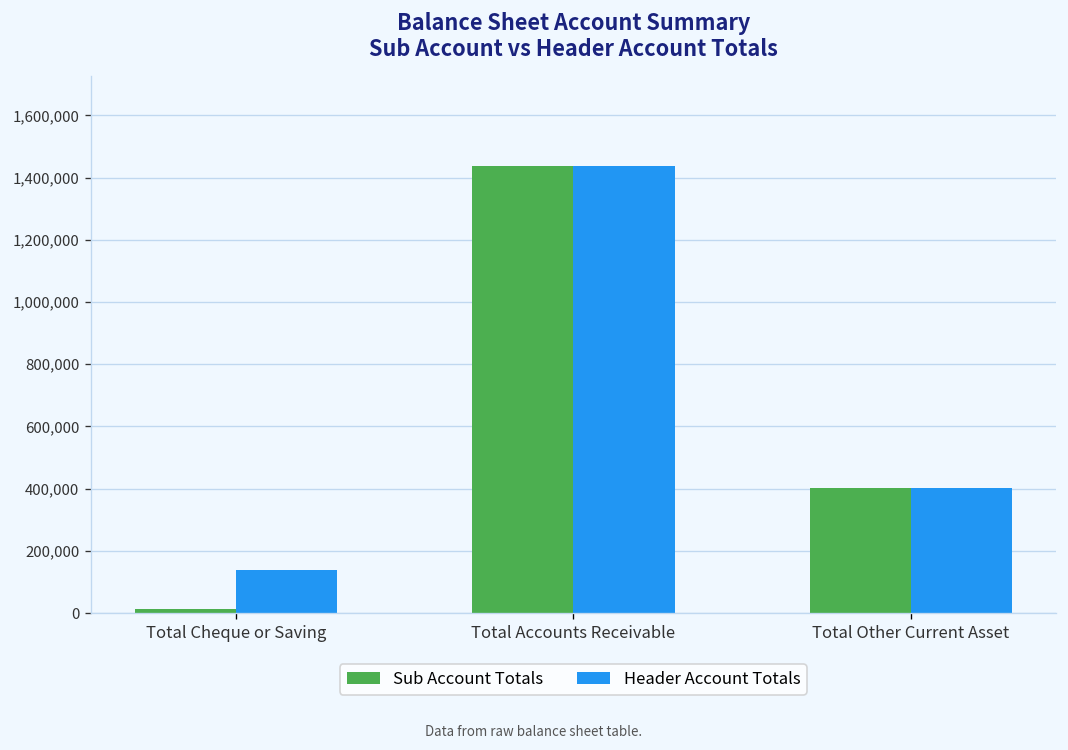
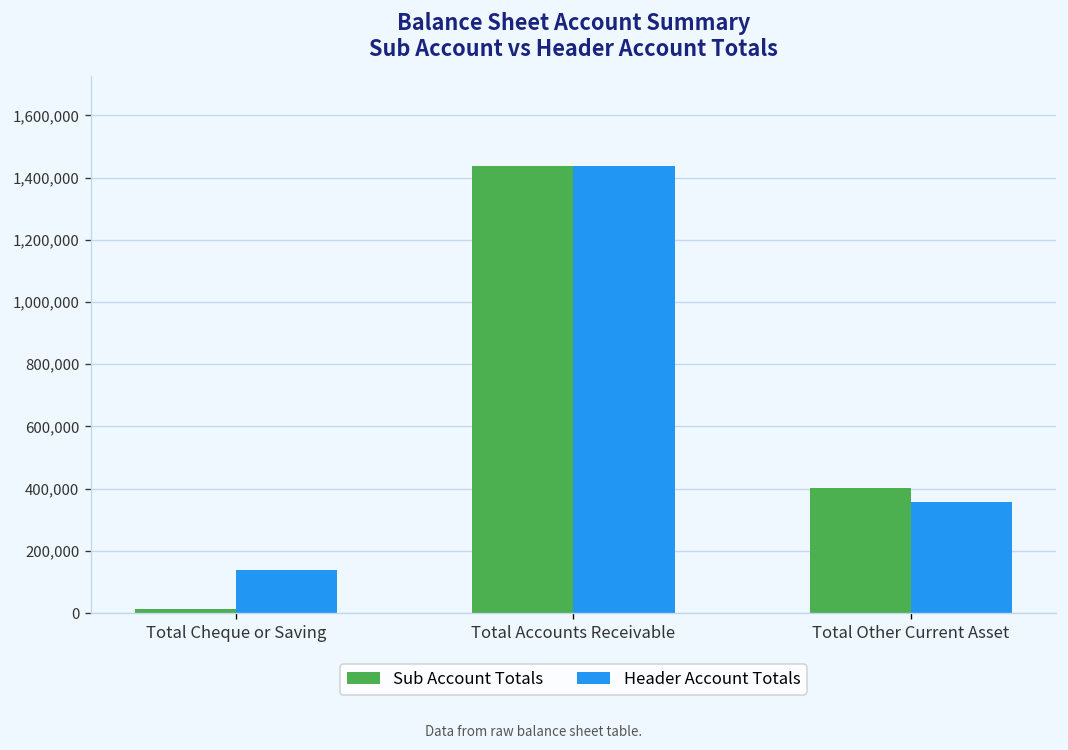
Header Account Totals, Total Other Current Asset: 400,000 -> 360,000
